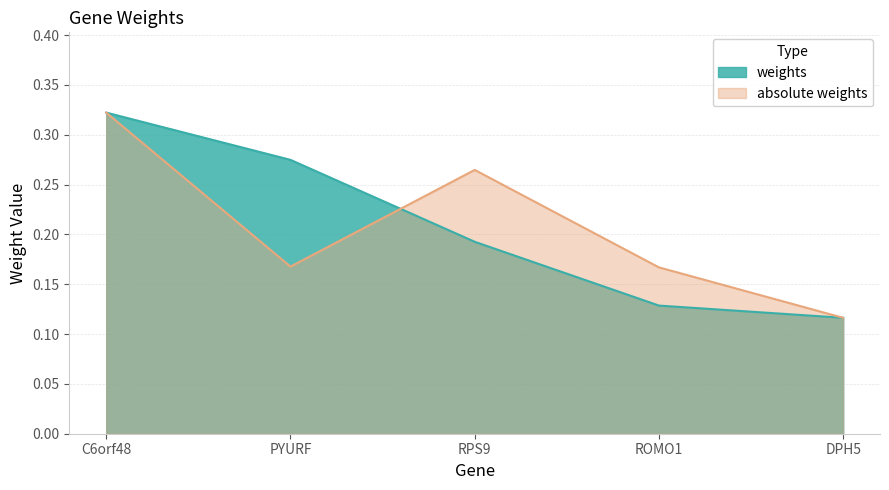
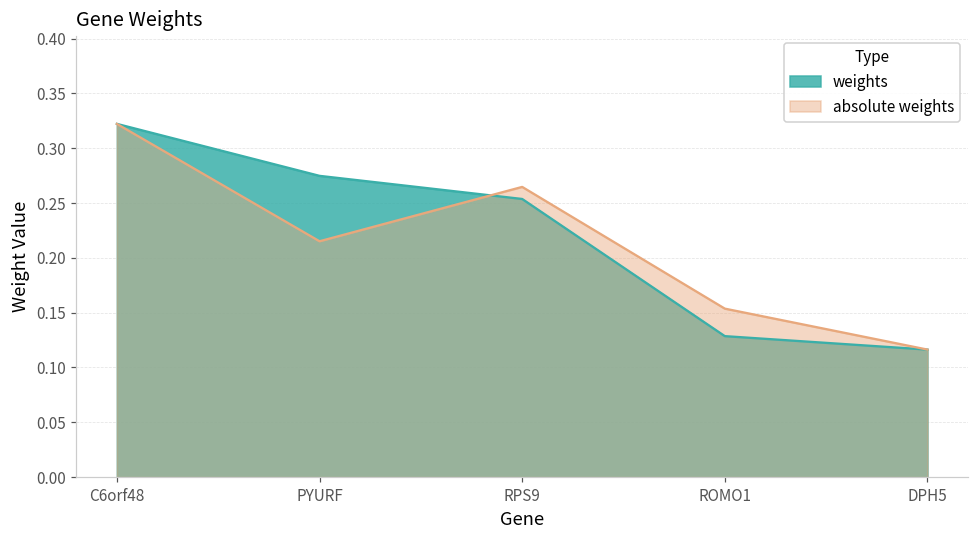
absolute weights, PYURF: 0.17 -> 0.22
weights, RPS9: 0.19 -> 0.25
absolute weights, ROMO1: 0.17 -> 0.15
